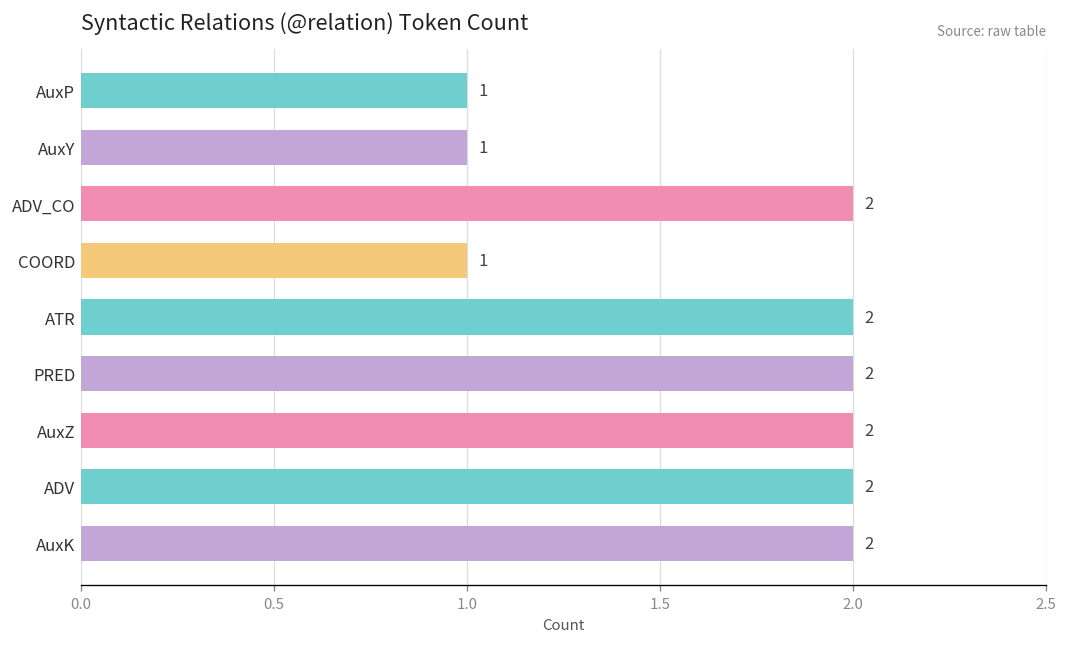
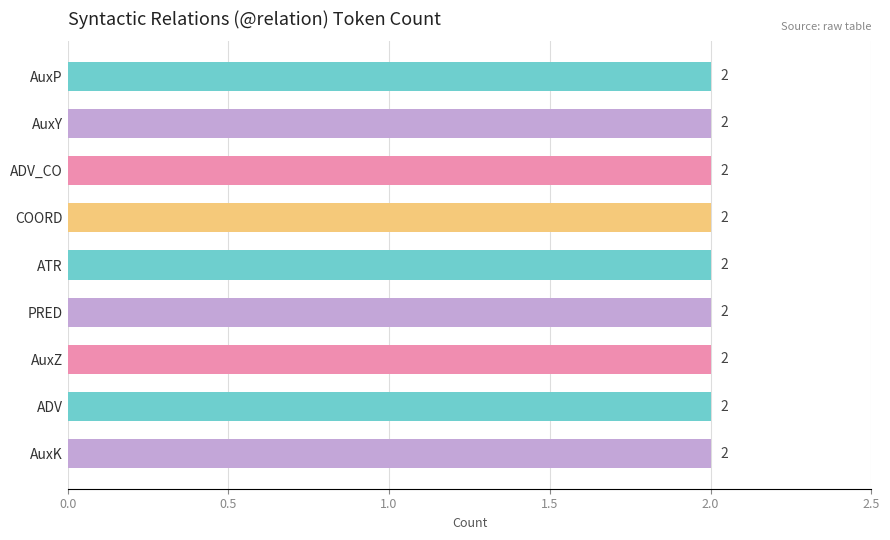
AuxP: 1 -> 2
AuxY: 1 -> 2
COORD: 1 -> 2
